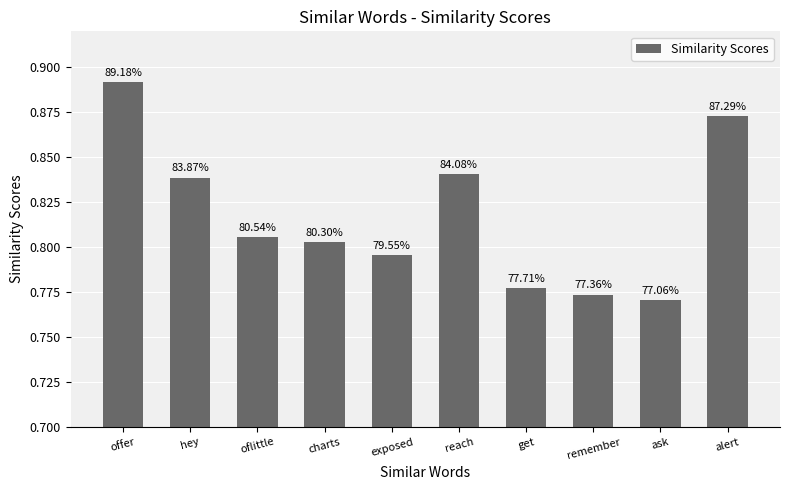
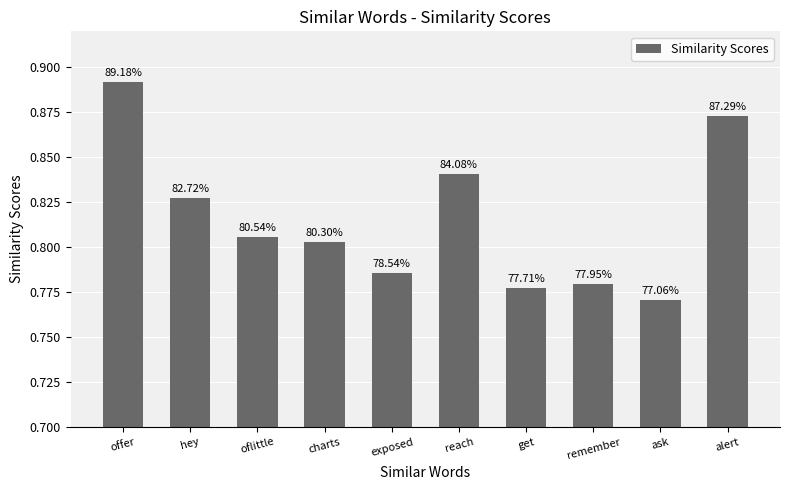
hey: 83.87% -> 82.72%
exposed: 79.55% -> 78.54%
remember: 77.36% -> 77.95%
